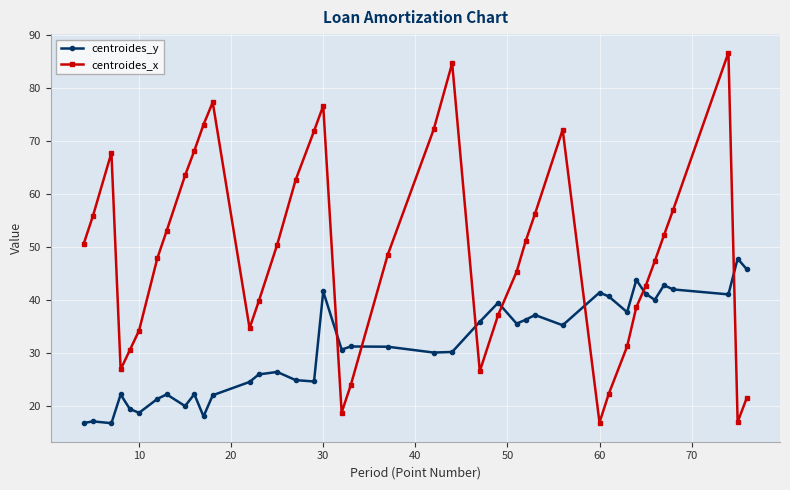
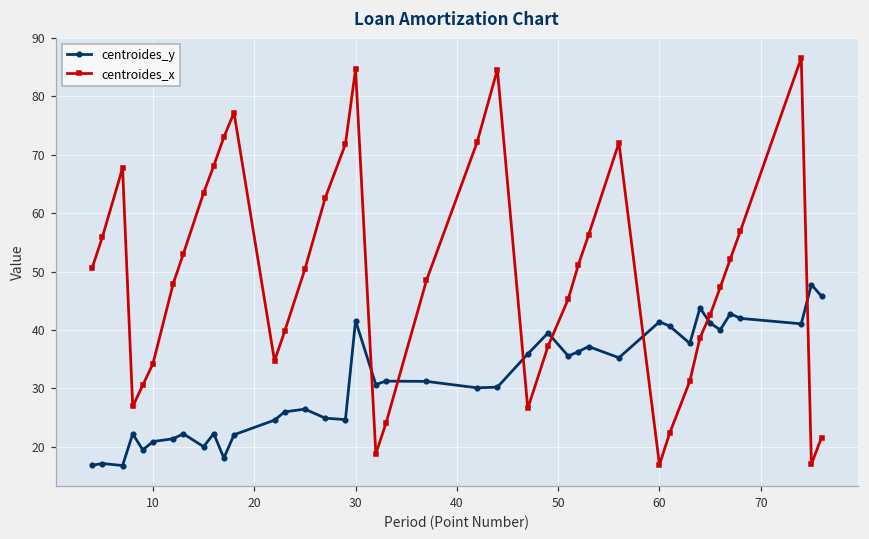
centroides_y, 10: 19 -> 21
centroides_x, 30: 77 -> 85
